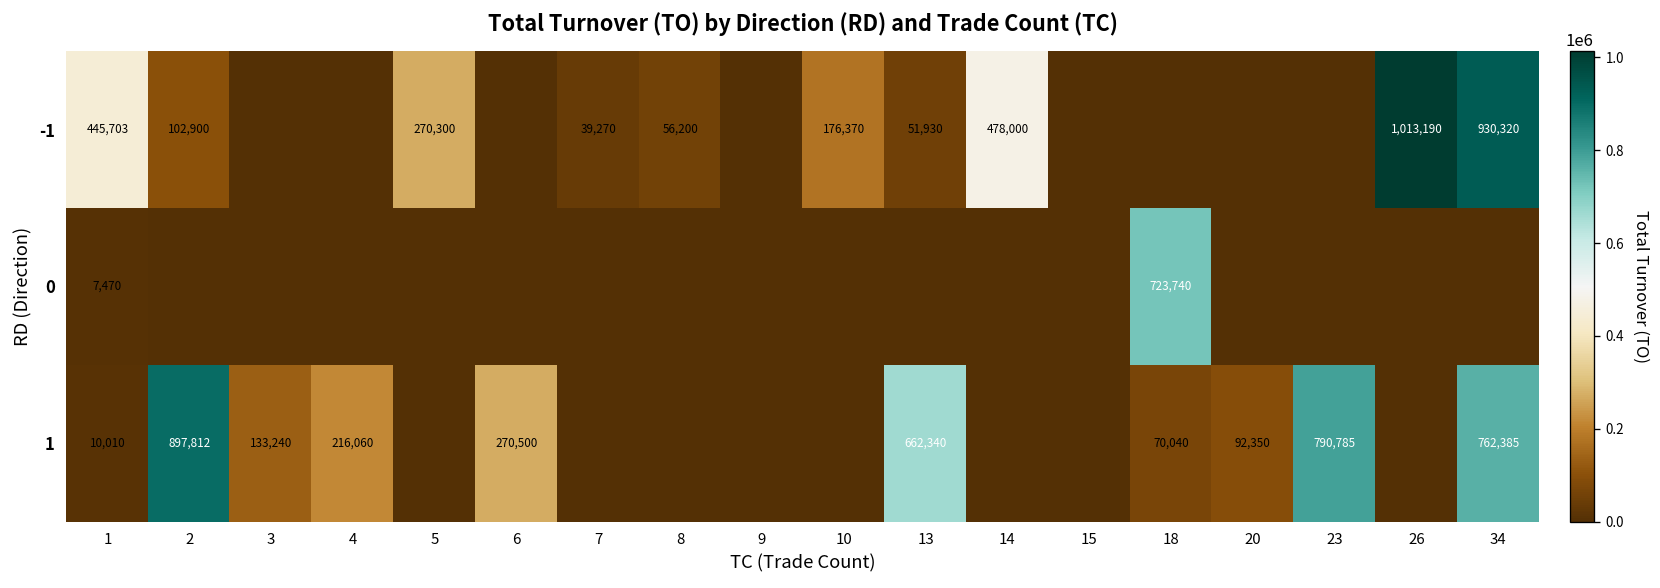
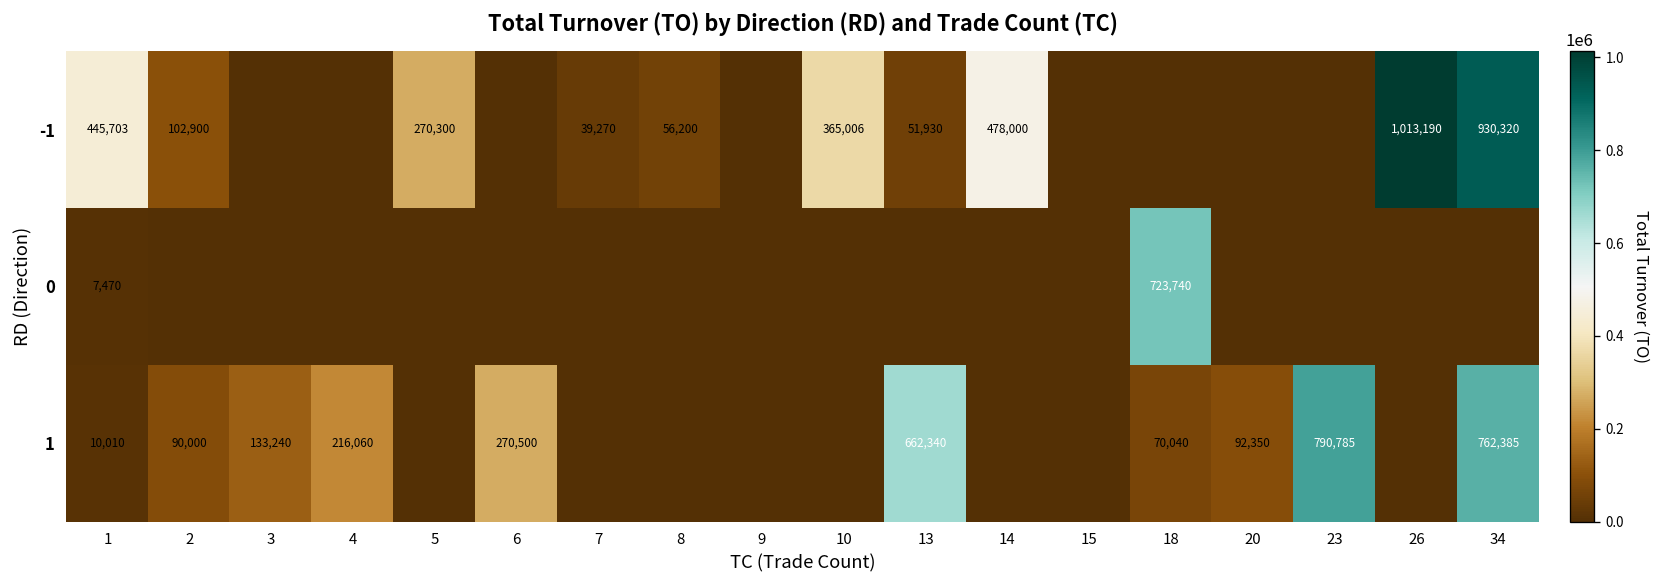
-1, 10: 176,370 -> 365,006
1, 2: 897,812 -> 90,000
